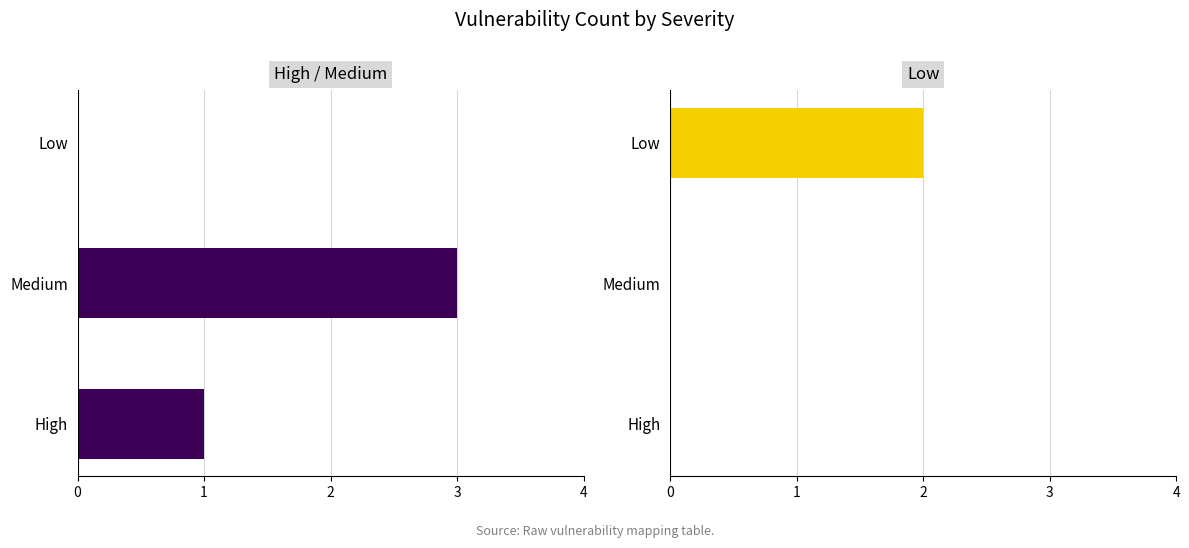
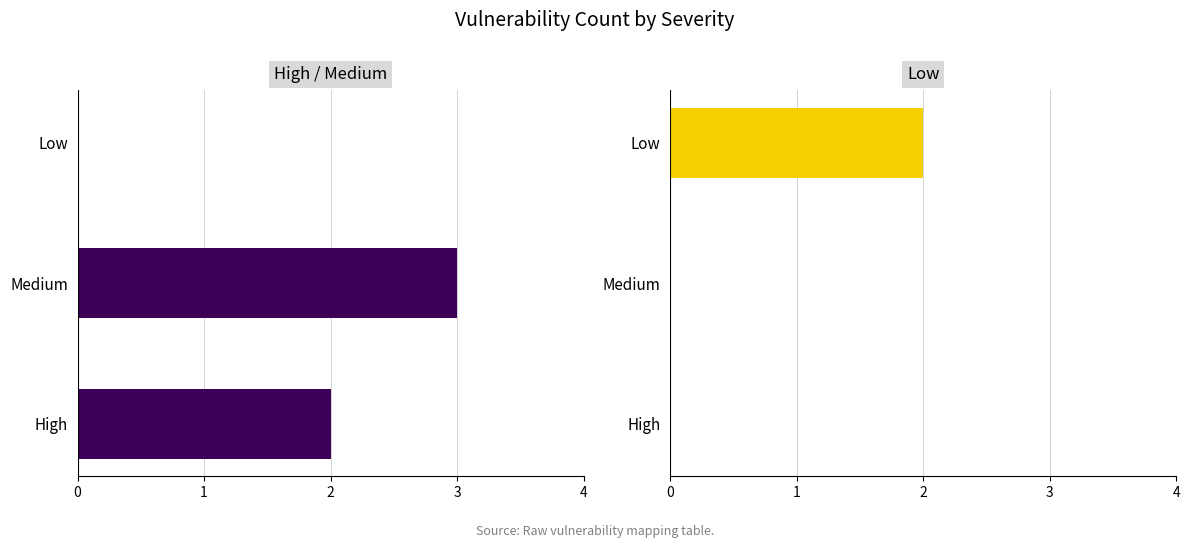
High / Medium, High: 1 -> 2
